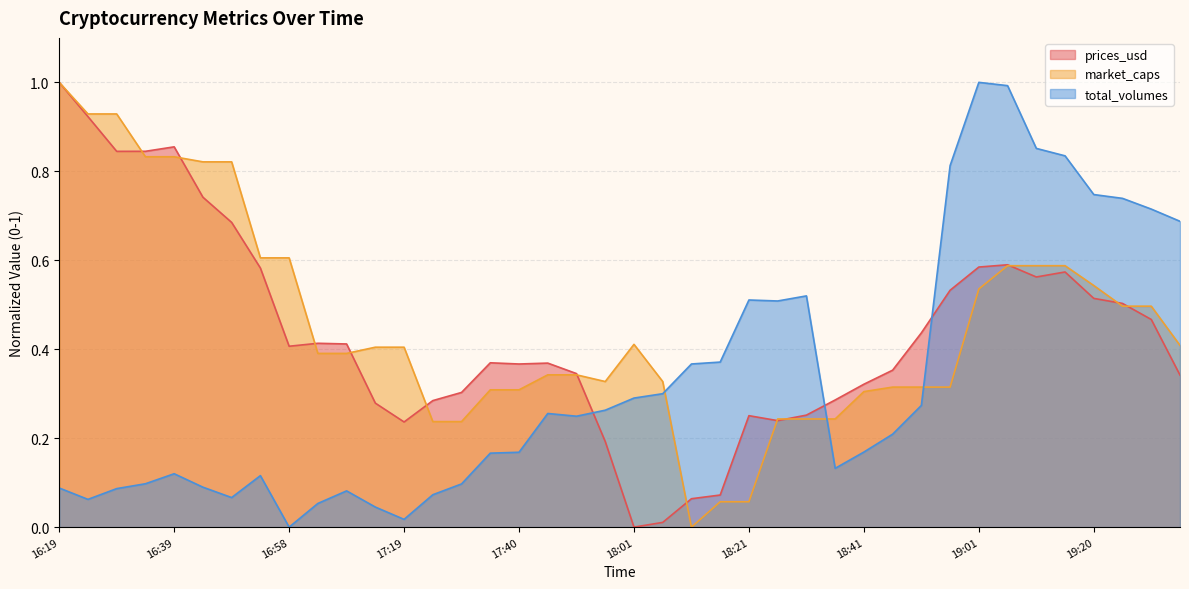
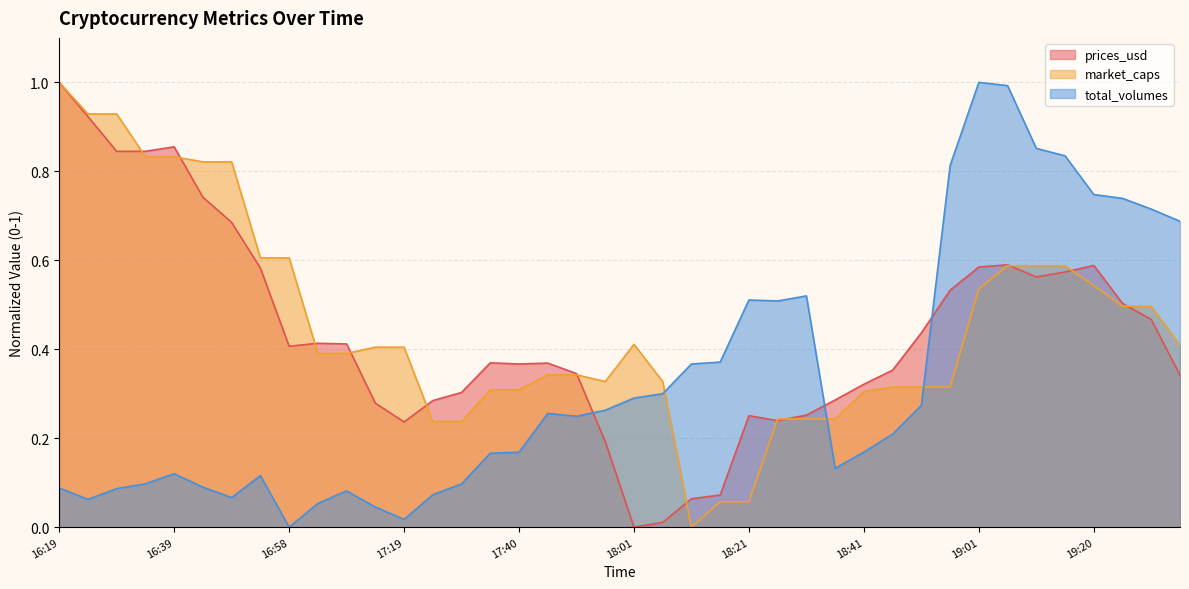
prices_usd, 19:20: 0.51 -> 0.59
